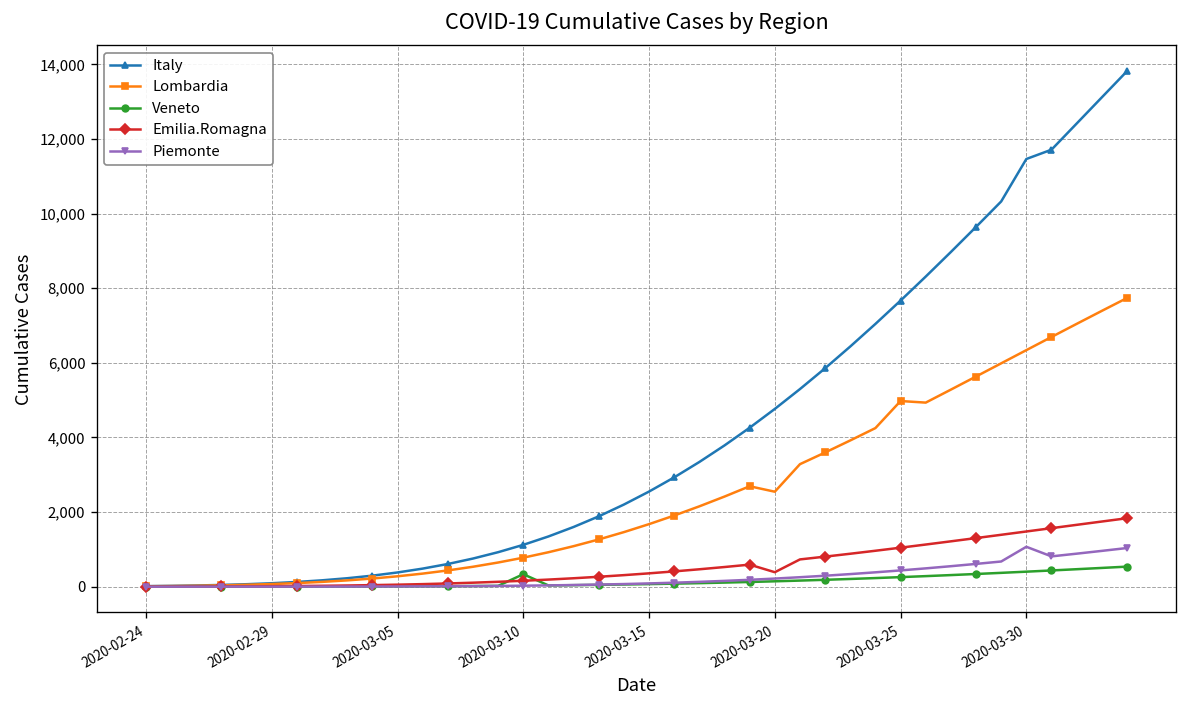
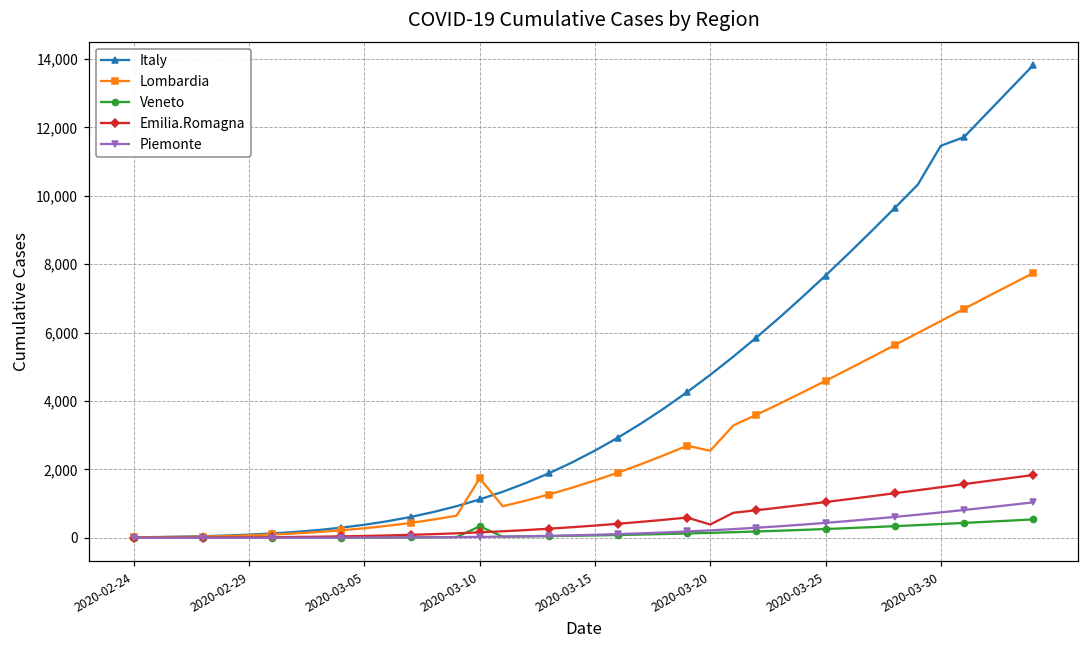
Lombardia, 2020-03-10: 800 -> 1,700
Lombardia, 2020-03-25: 5,000 -> 4,600
Piemonte, 2020-03-30: 1,100 -> 700
